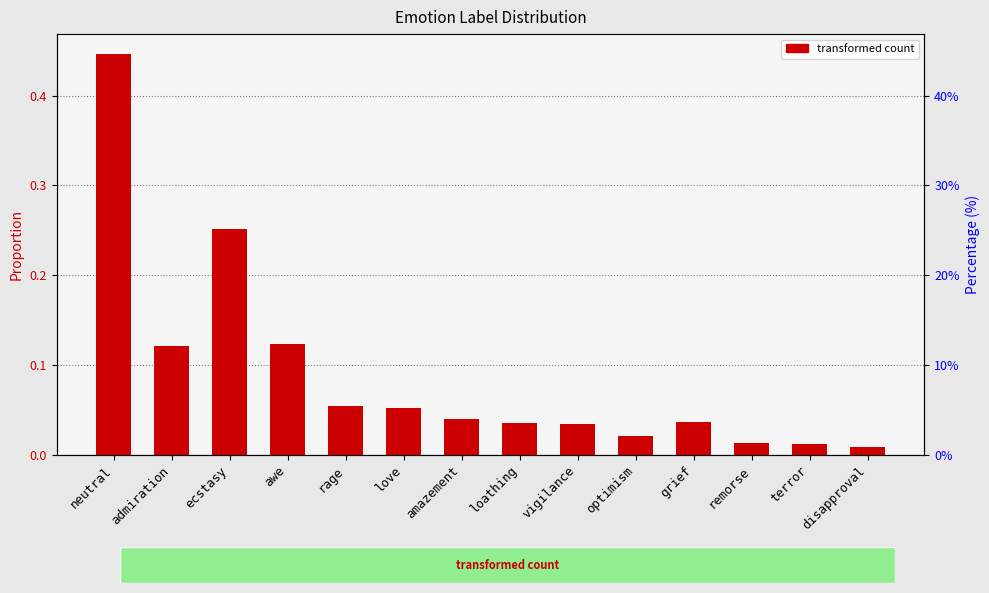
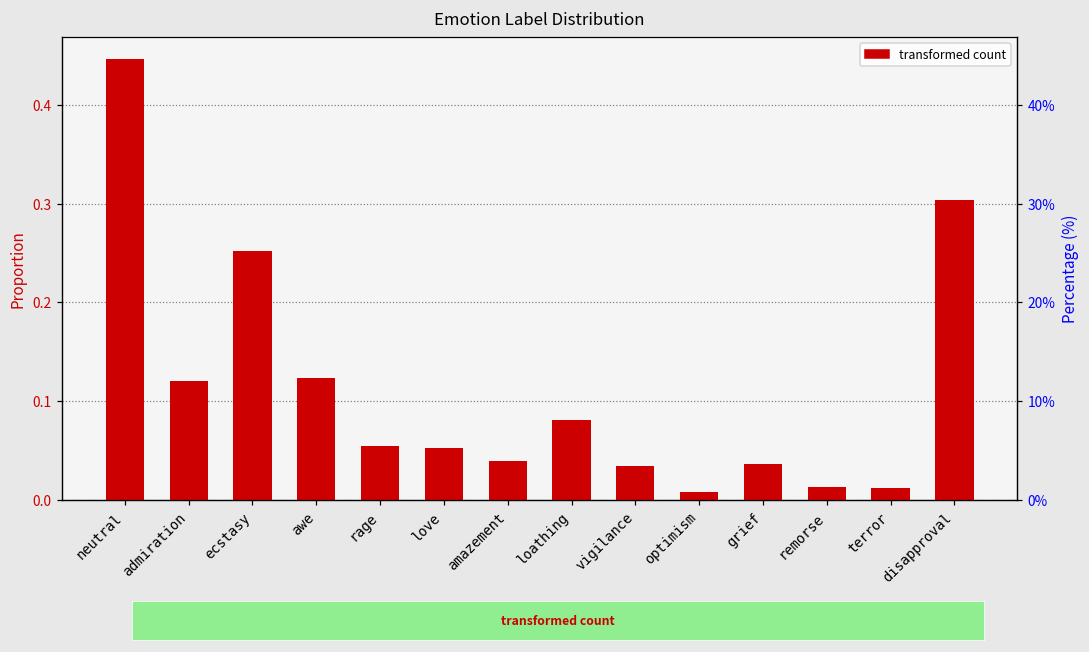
loathing: 0.04 -> 0.08
optimism: 0.02 -> 0.01
disapproval: 0.01 -> 0.30
